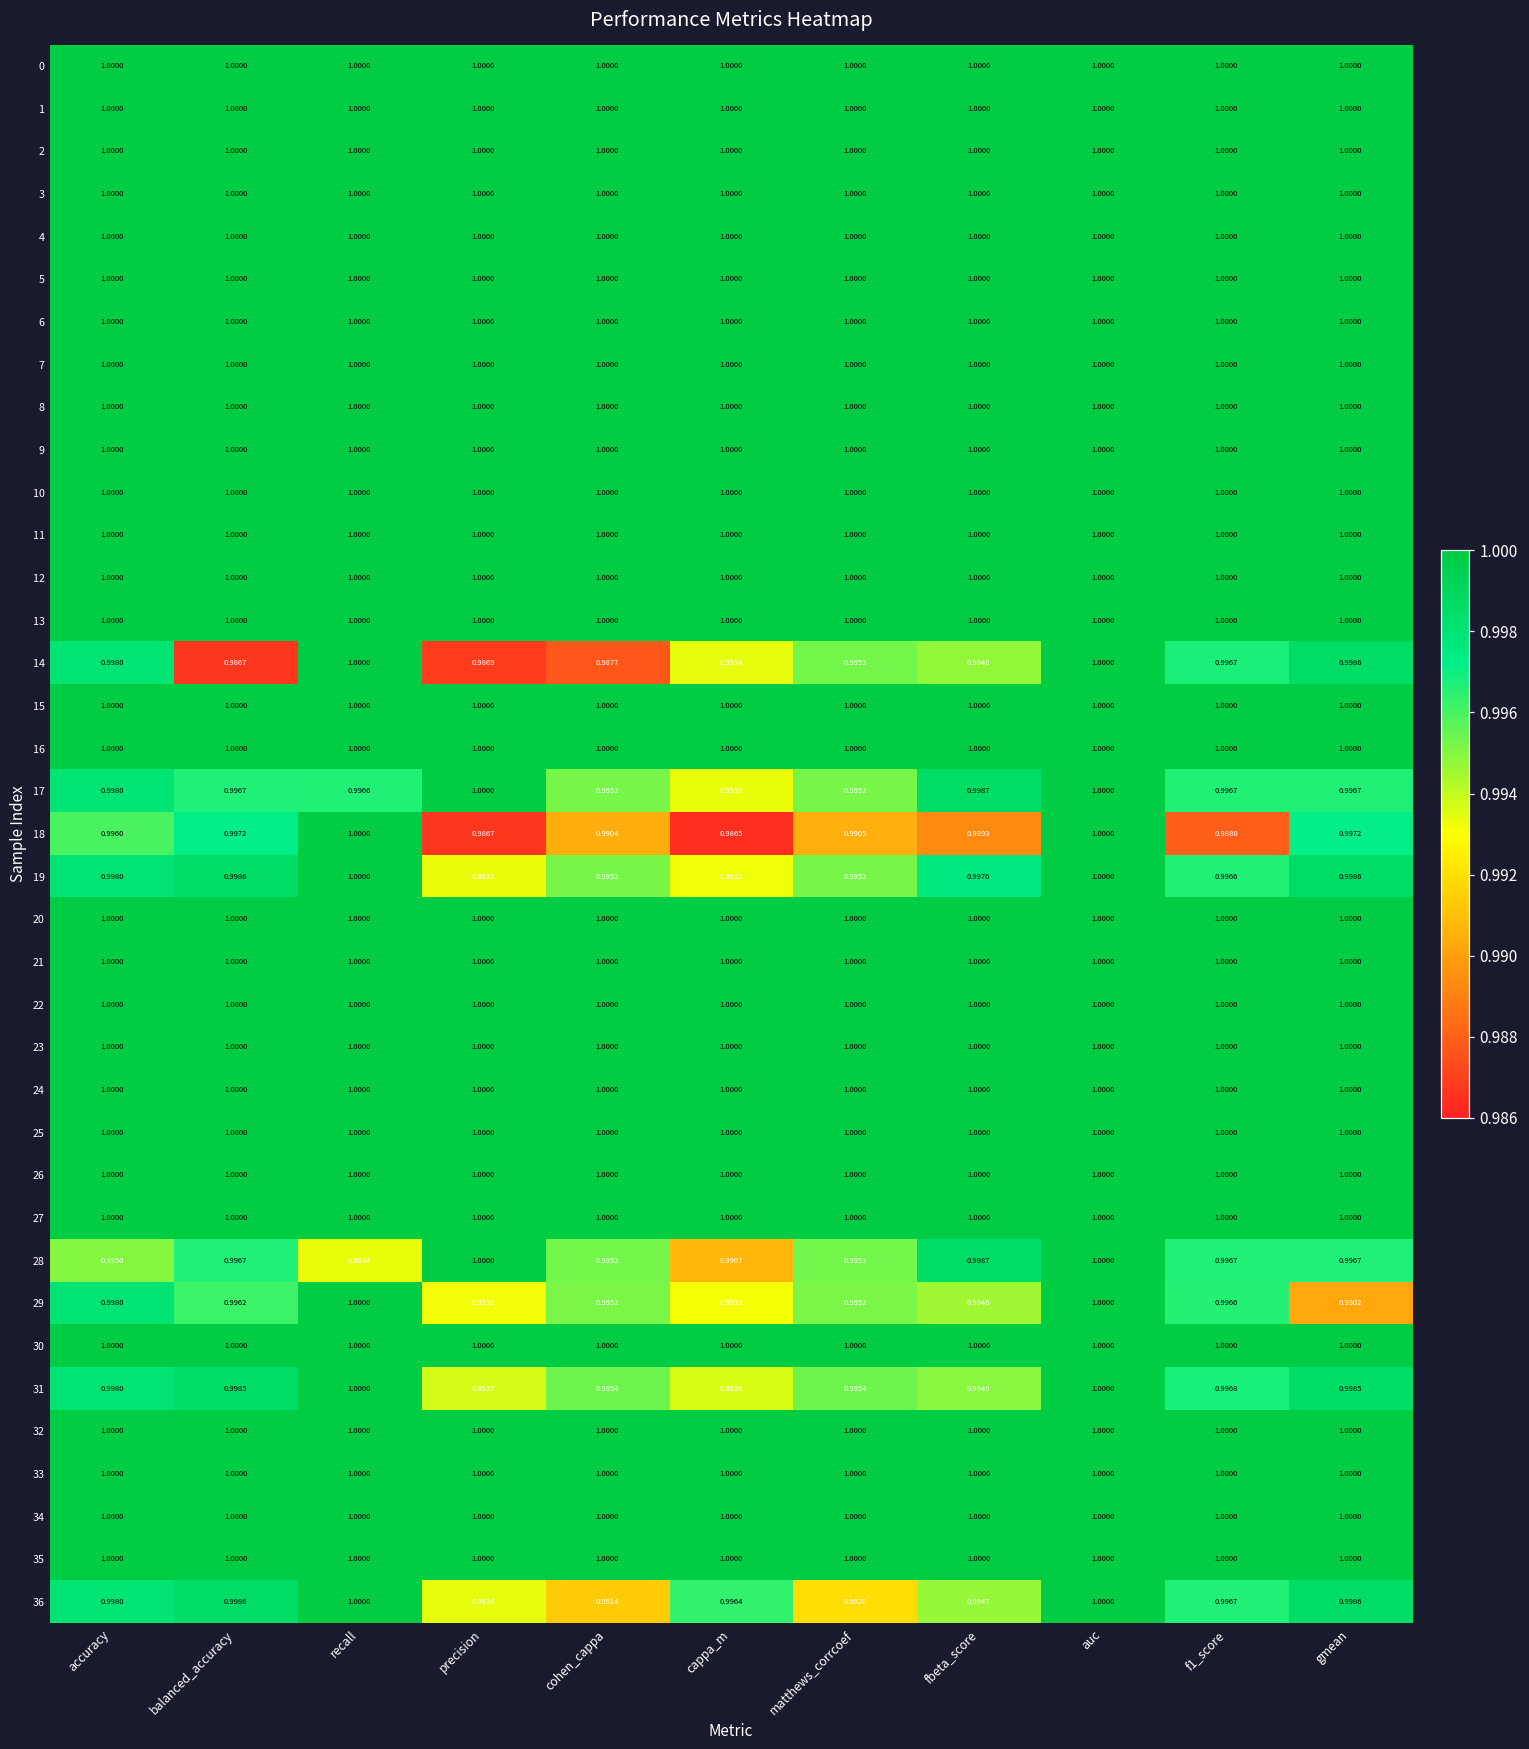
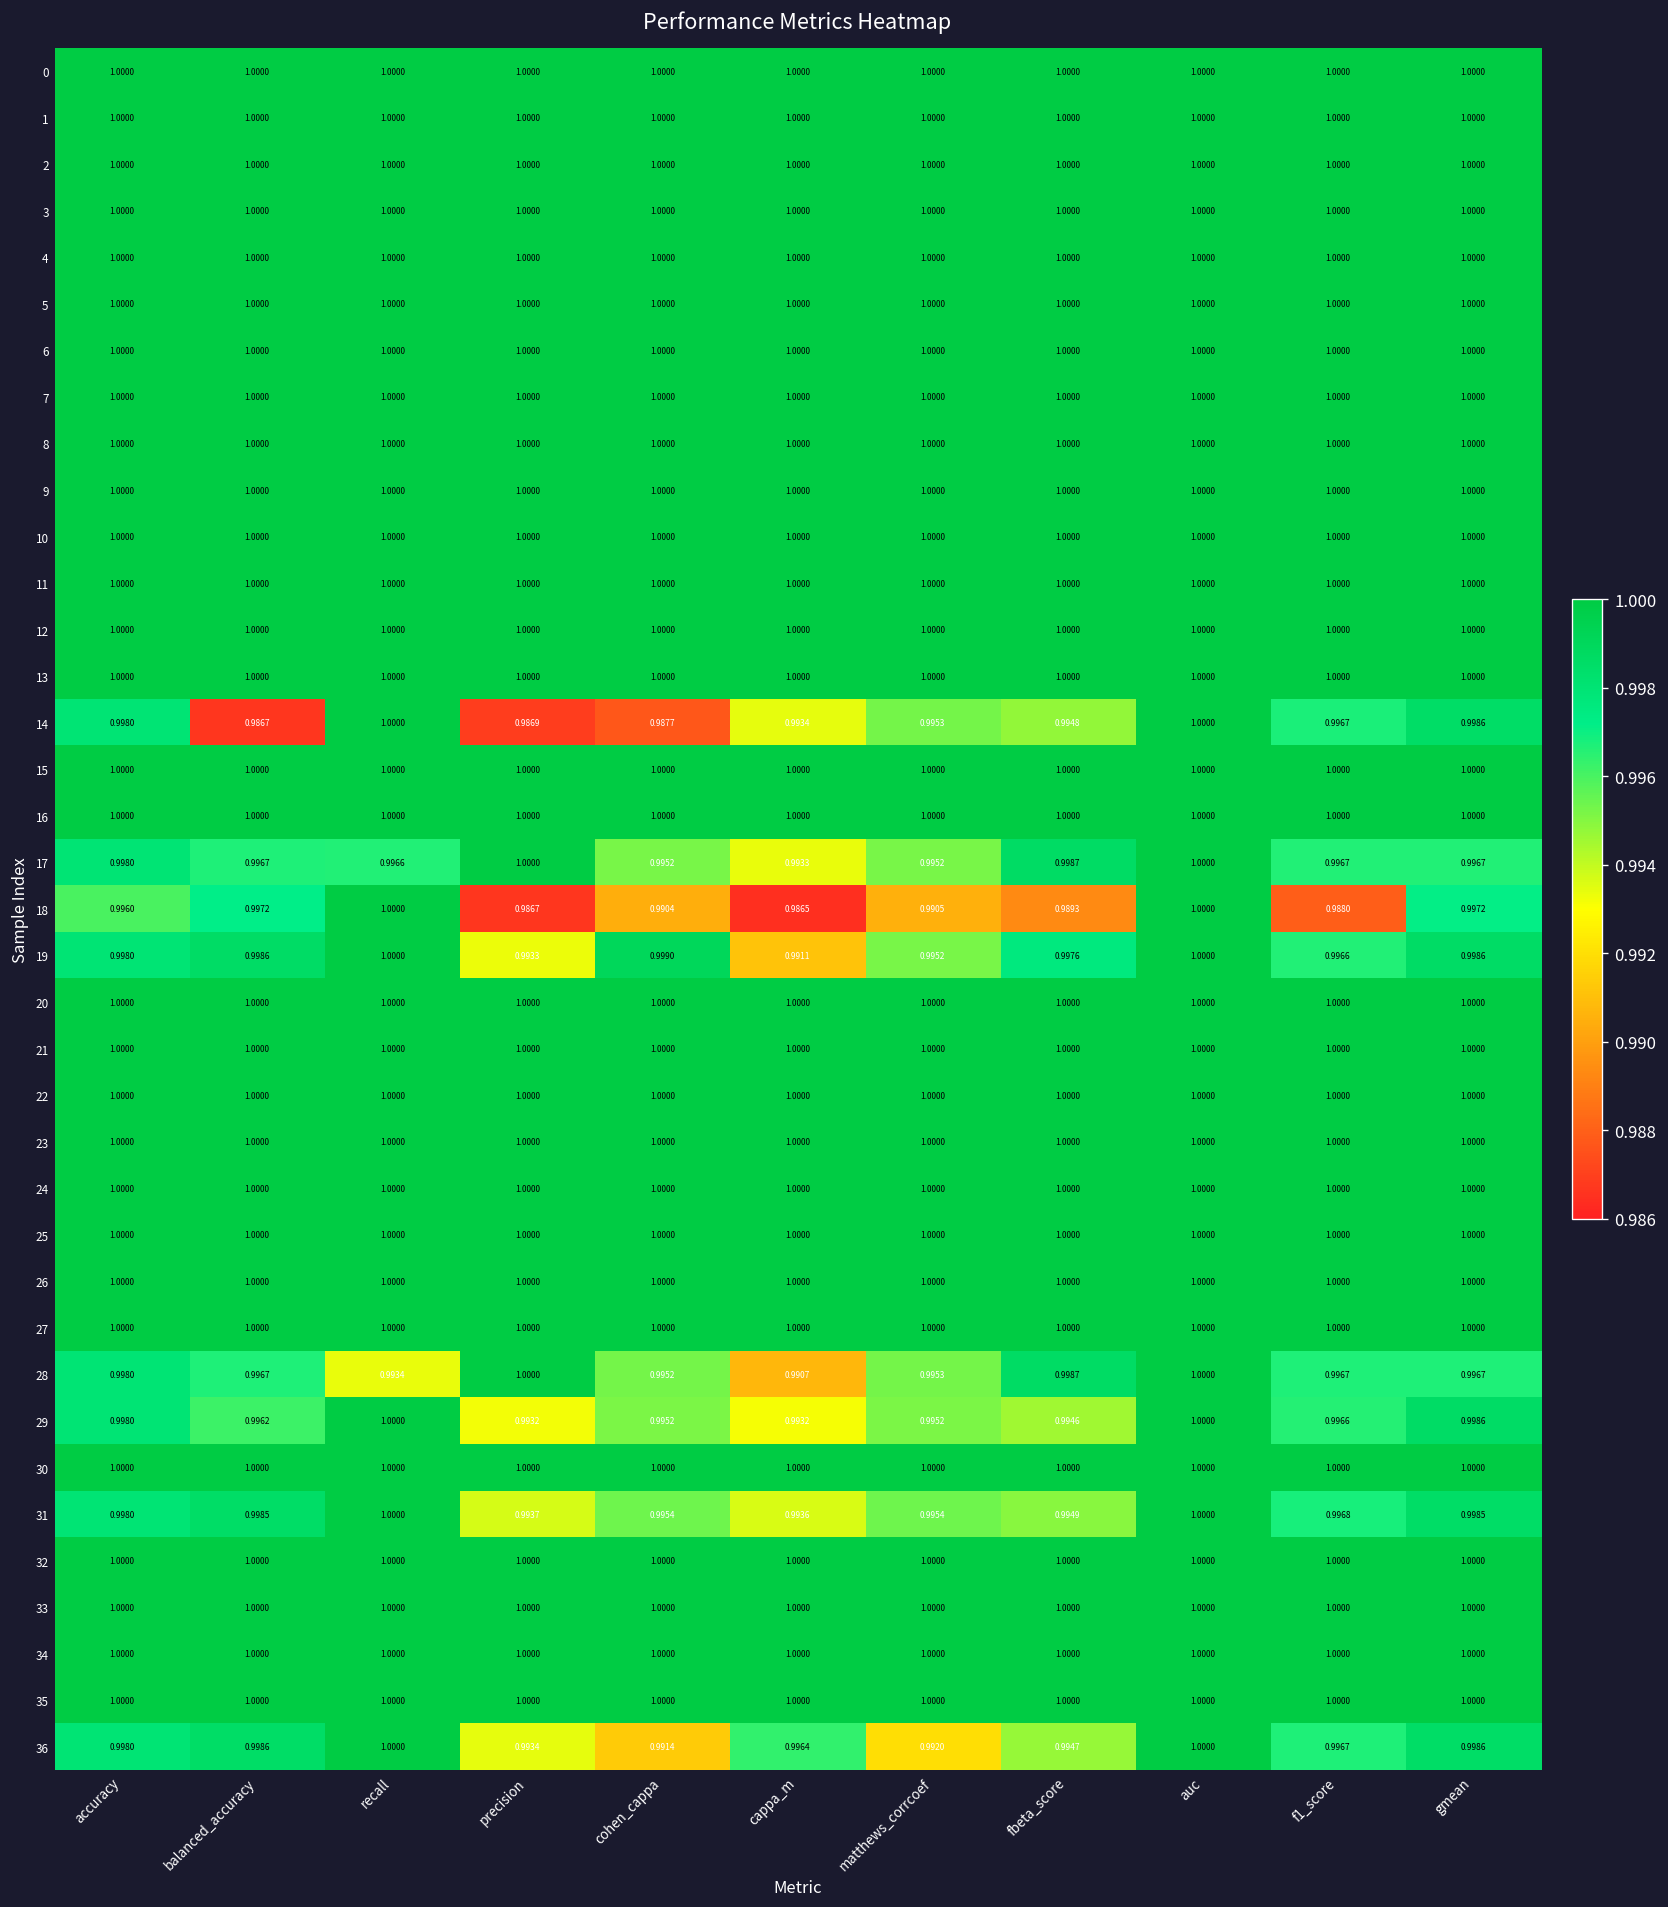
19, cohen_cappa: 0.9952 -> 0.9990
19, cappa_m: 0.9932 -> 0.9911
28, accuracy: 0.9950 -> 0.9980
29, gmean: 0.9902 -> 0.9986
